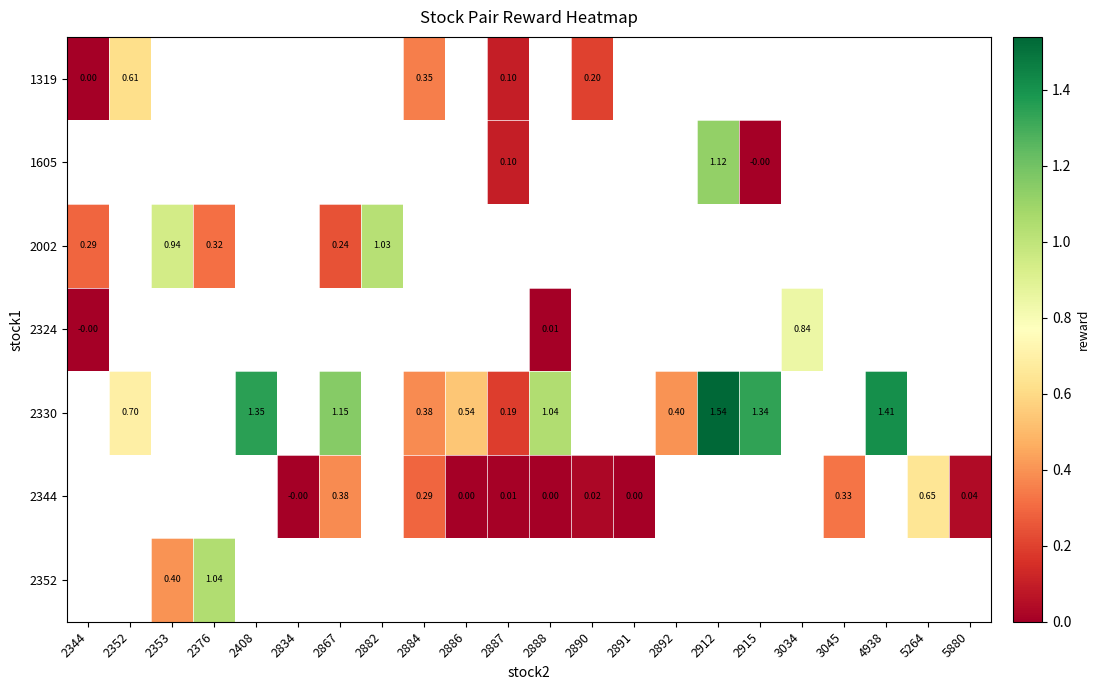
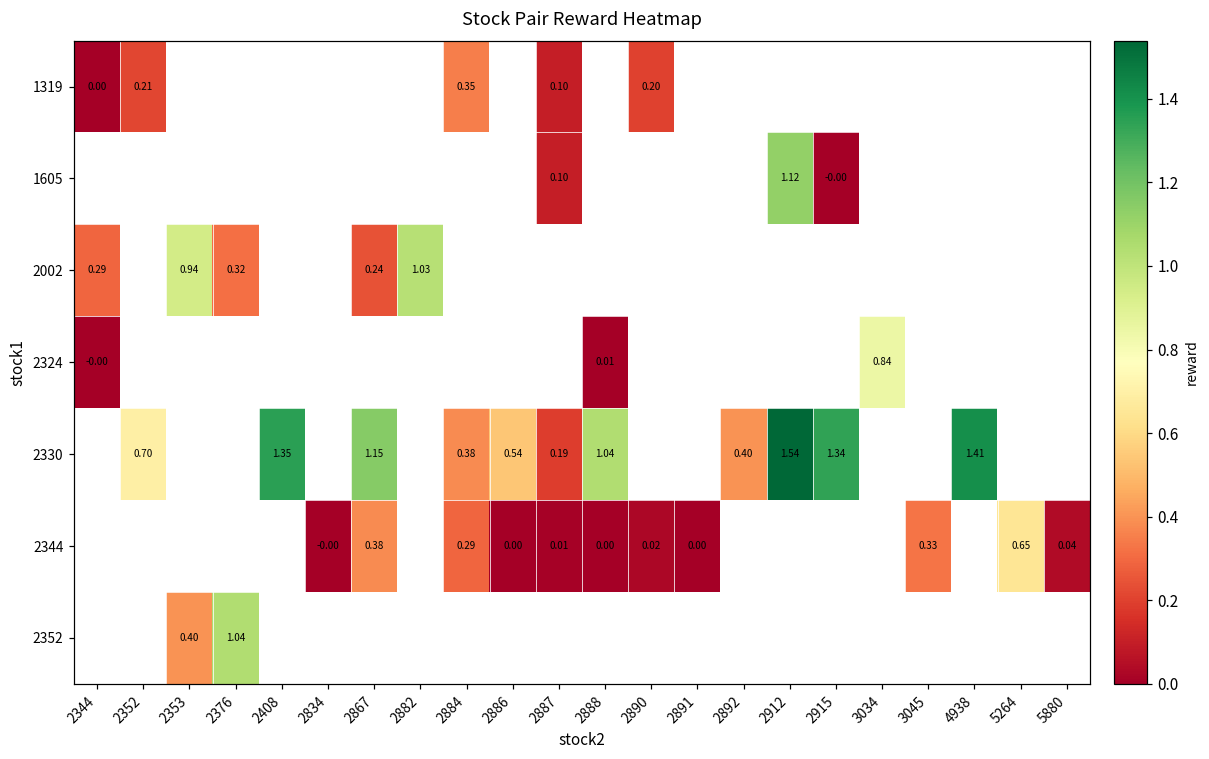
1319, 2352: 0.61 -> 0.21
